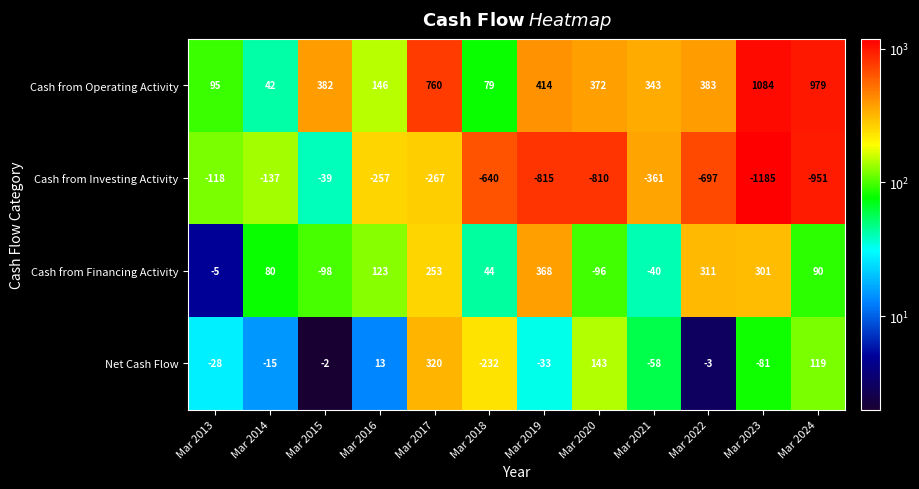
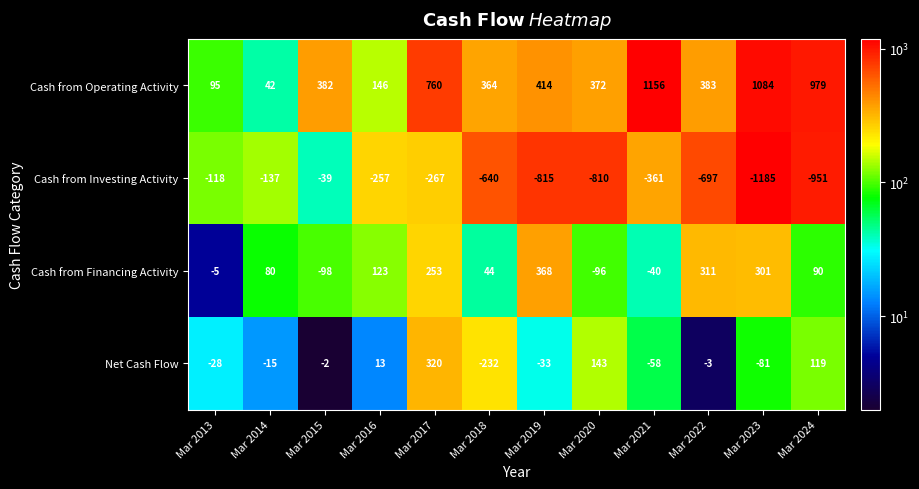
Cash from Operating Activity, Mar 2018: 79 -> 364
Cash from Operating Activity, Mar 2021: 343 -> 1156
